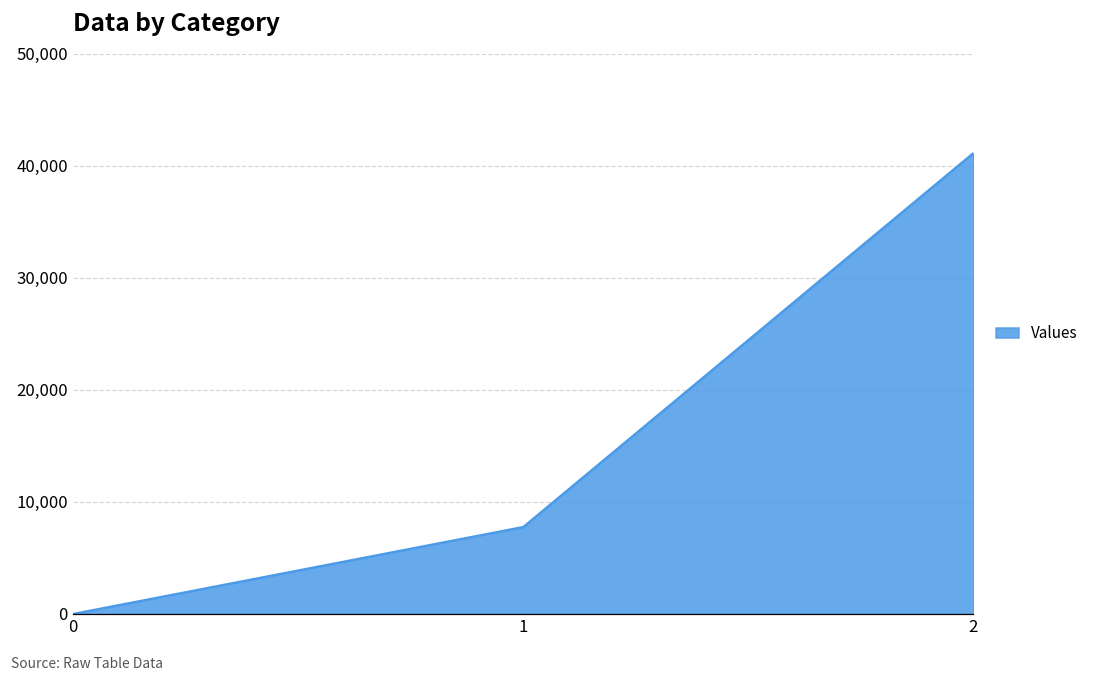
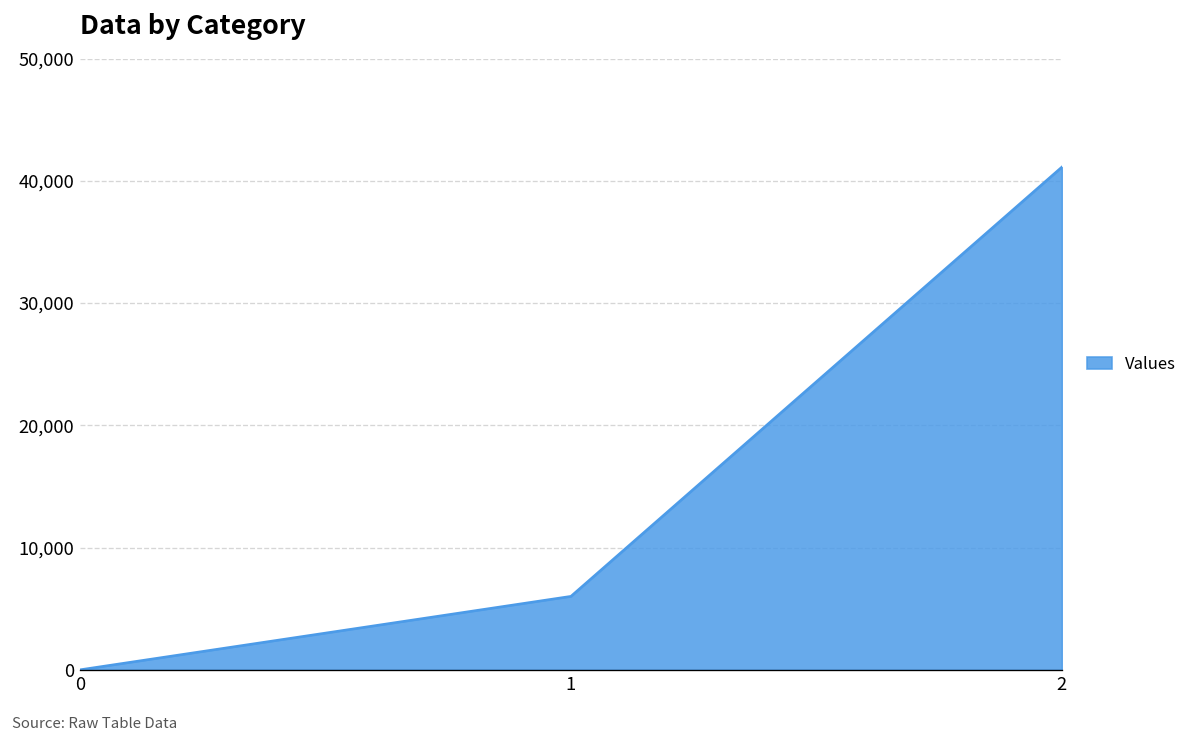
1: 7,800 -> 6,000
